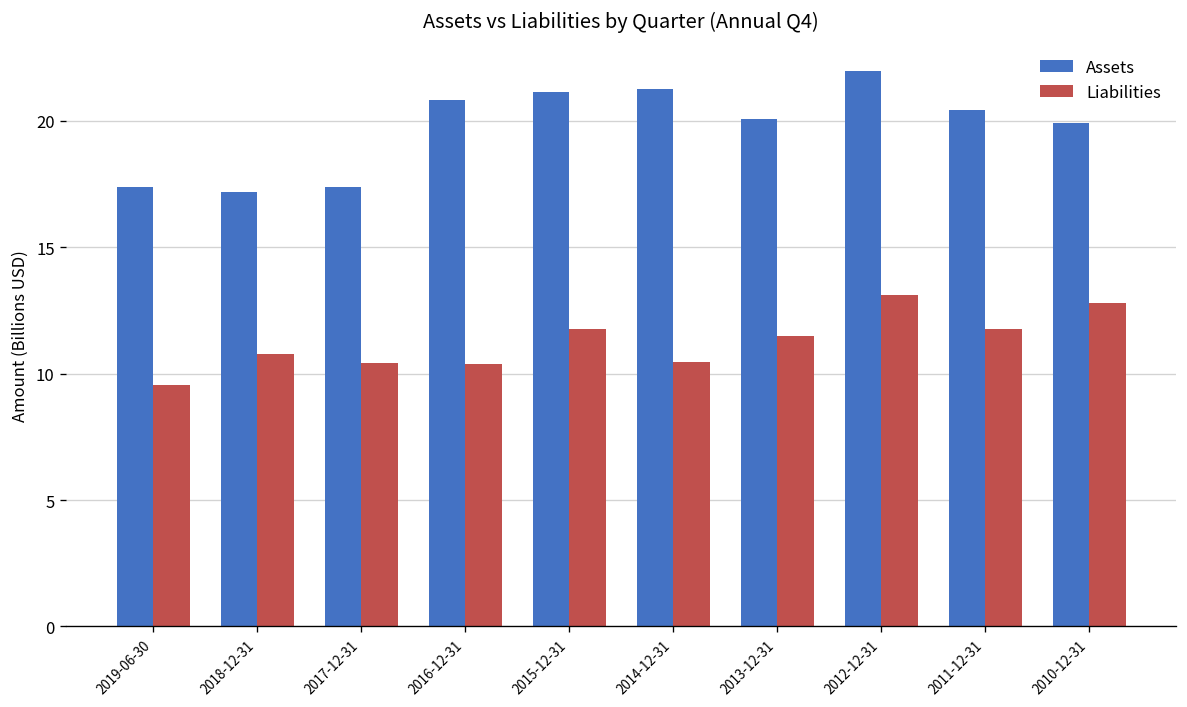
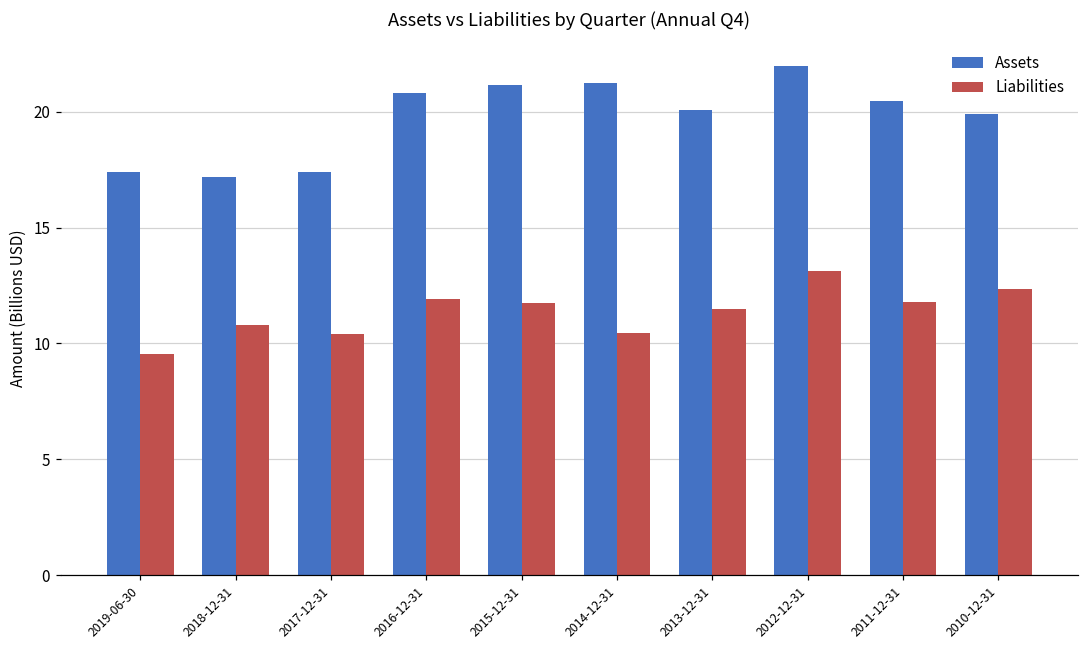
Liabilities, 2016-12-31: 10.4 -> 11.9
Liabilities, 2010-12-31: 12.8 -> 12.4
